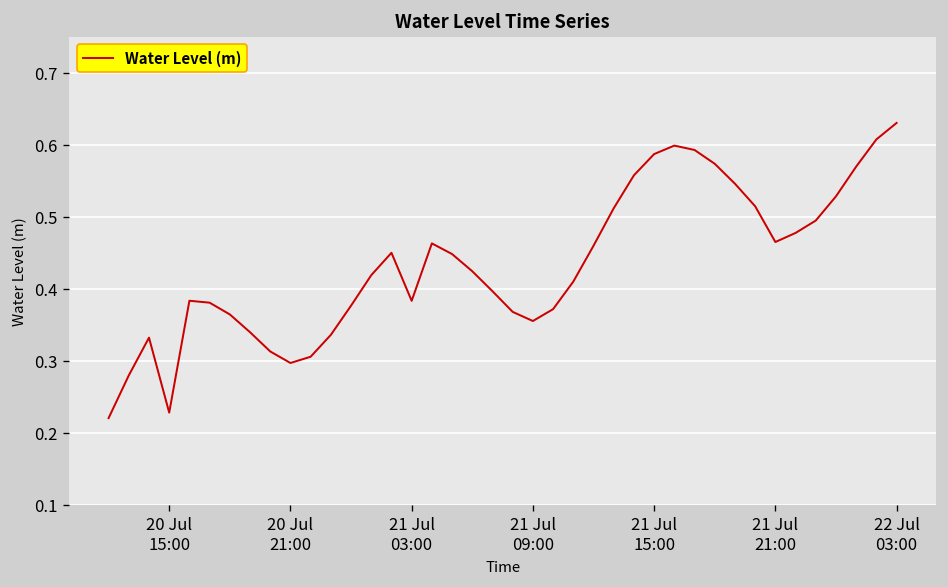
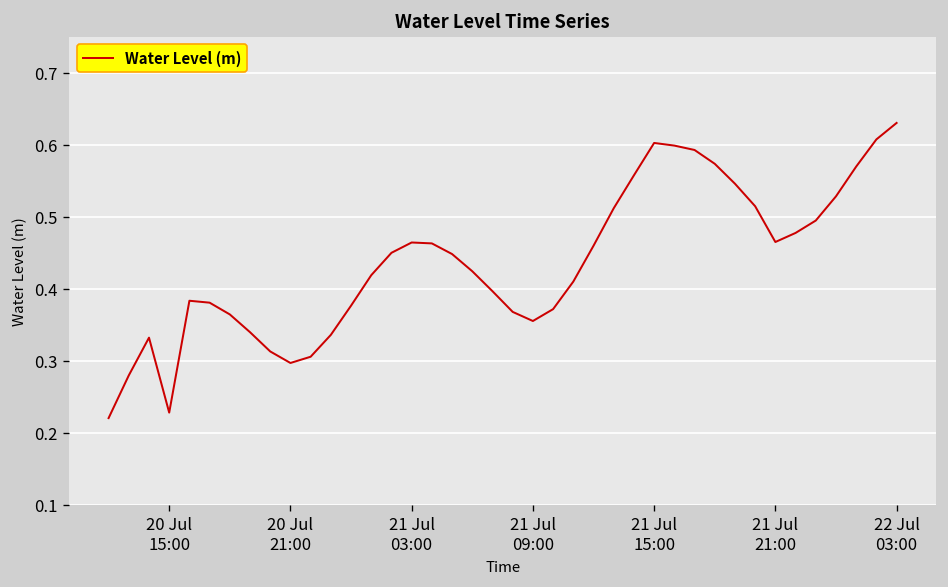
21 Jul 03:00: 0.38 -> 0.46
21 Jul 15:00: 0.59 -> 0.60
